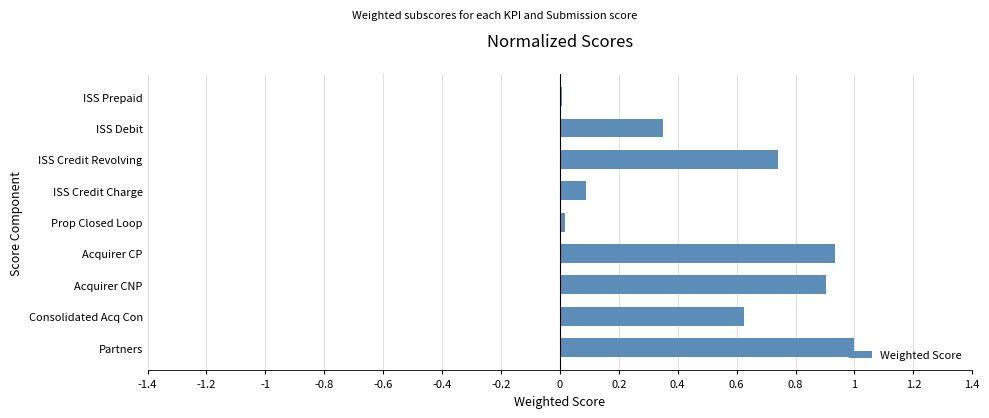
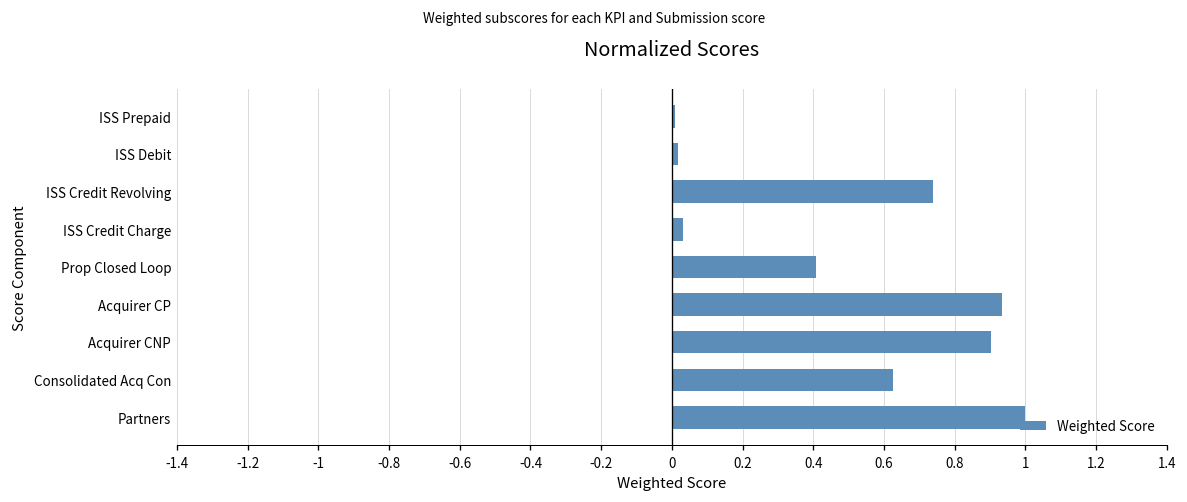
ISS Debit: 0.35 -> 0.02
ISS Credit Charge: 0.09 -> 0.03
Prop Closed Loop: 0.02 -> 0.41
